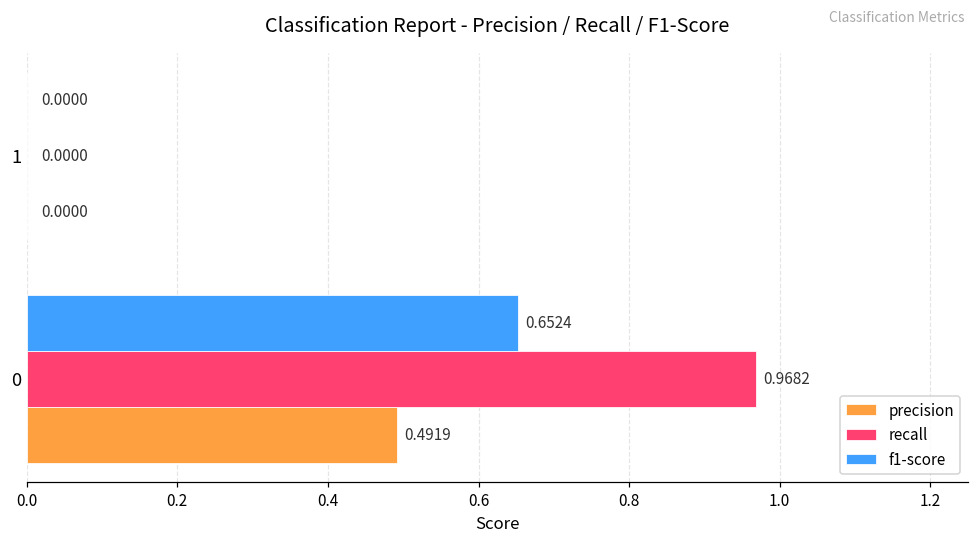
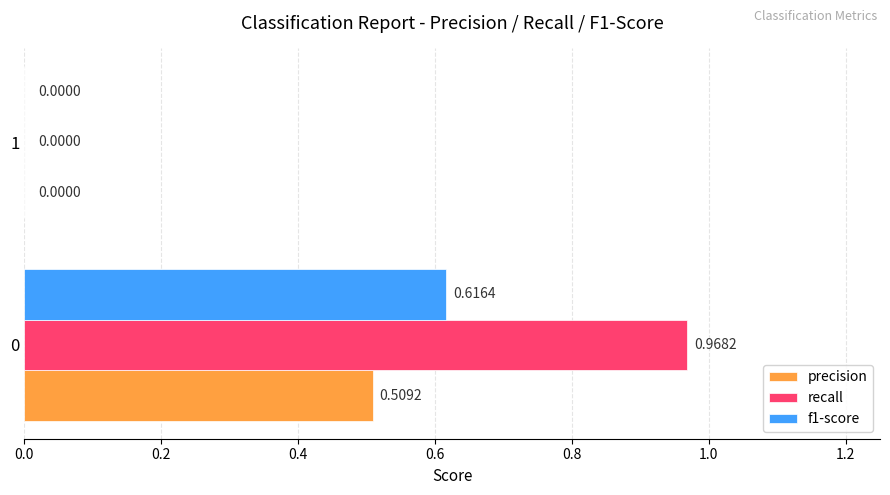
f1-score, 0: 0.6524 -> 0.6164
precision, 0: 0.4919 -> 0.5092
